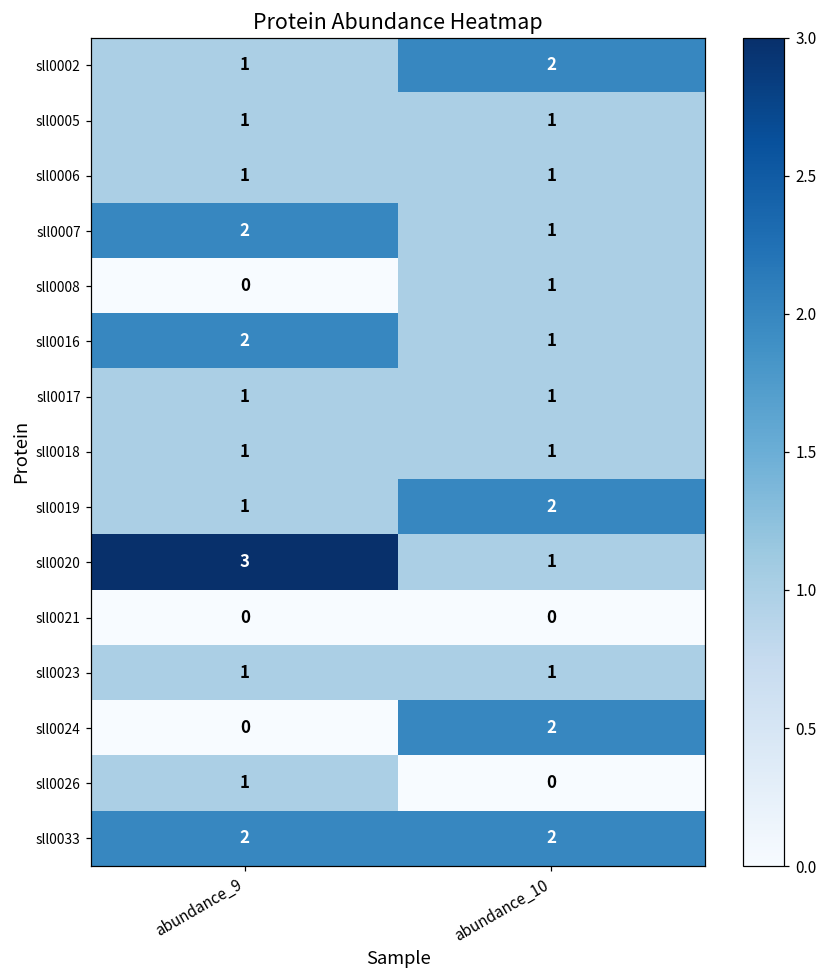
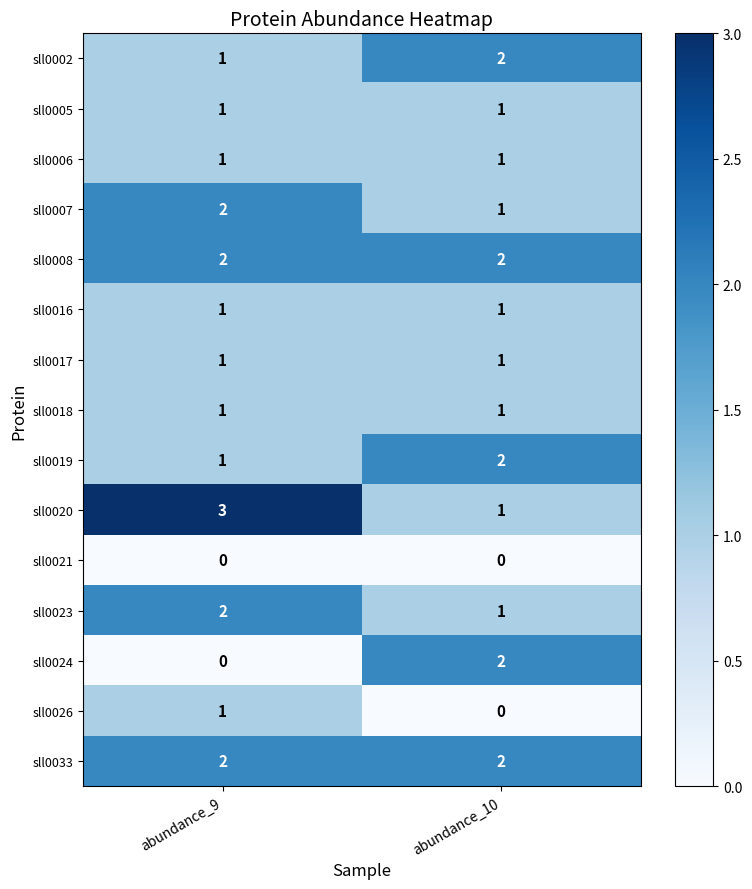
sll0008, abundance_9: 0 -> 2
sll0008, abundance_10: 1 -> 2
sll0016, abundance_9: 2 -> 1
sll0023, abundance_9: 1 -> 2
